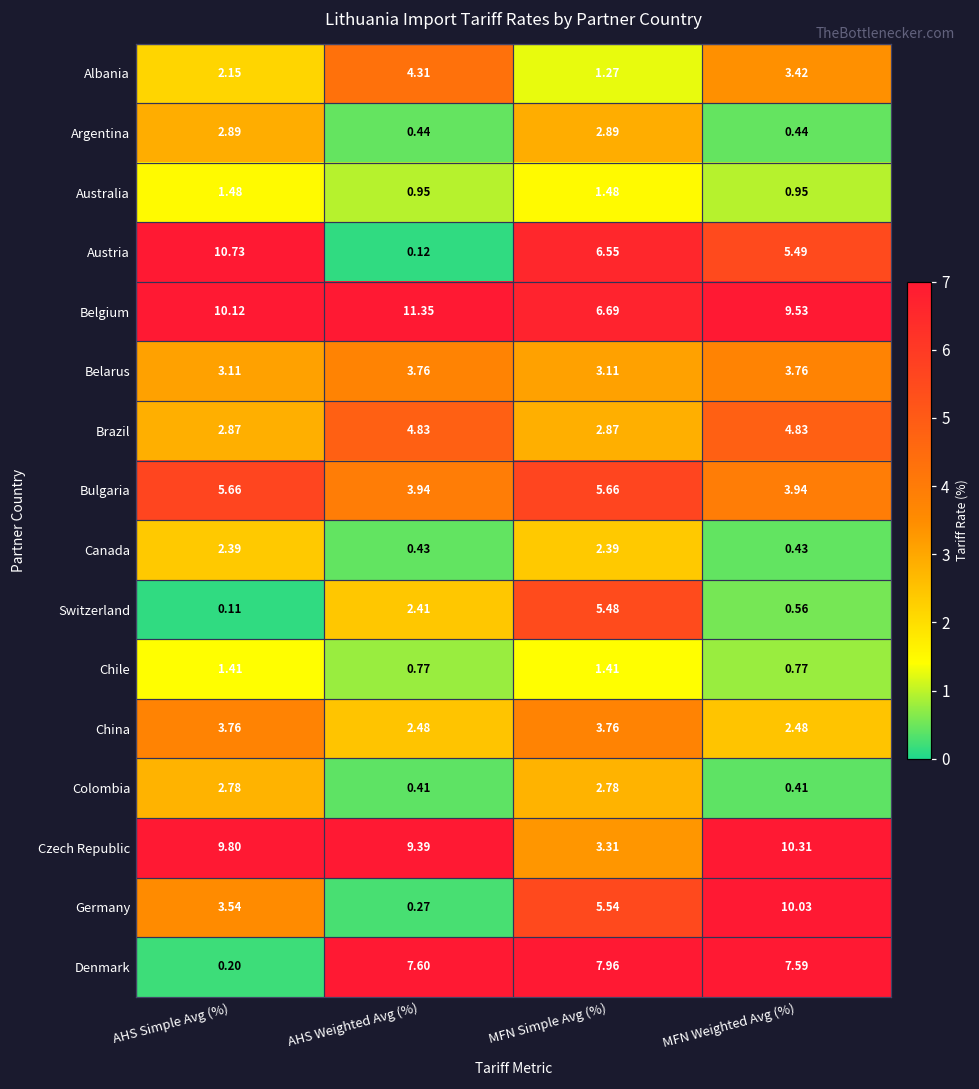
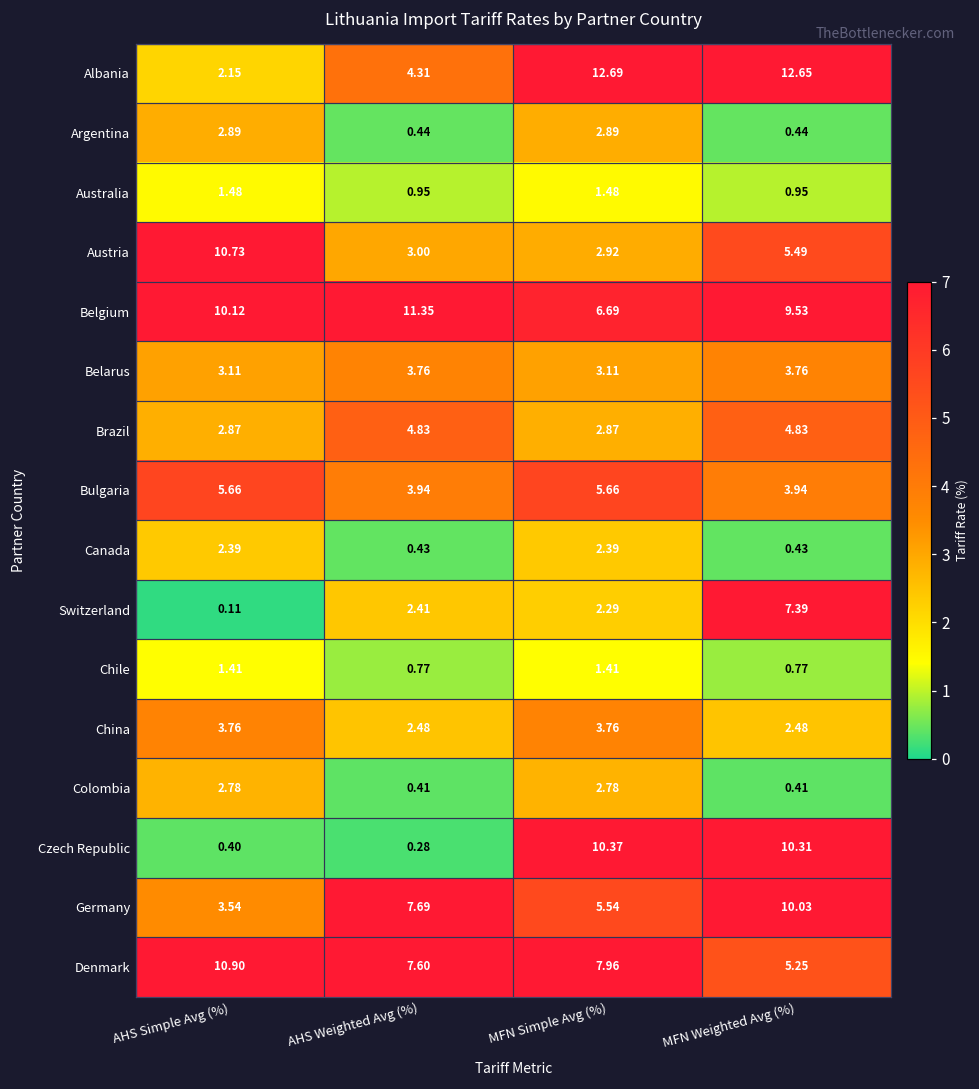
Albania, MFN Simple Avg (%): 1.27 -> 12.69
Albania, MFN Weighted Avg (%): 3.42 -> 12.65
Austria, AHS Weighted Avg (%): 0.12 -> 3.00
Austria, MFN Simple Avg (%): 6.55 -> 2.92
Switzerland, MFN Simple Avg (%): 5.48 -> 2.29
Switzerland, MFN Weighted Avg (%): 0.56 -> 7.39
Czech Republic, AHS Simple Avg (%): 9.80 -> 0.40
Czech Republic, AHS Weighted Avg (%): 9.39 -> 0.28
Czech Republic, MFN Simple Avg (%): 3.31 -> 10.37
Germany, AHS Weighted Avg (%): 0.27 -> 7.69
Denmark, AHS Simple Avg (%): 0.20 -> 10.90
Denmark, MFN Weighted Avg (%): 7.59 -> 5.25
